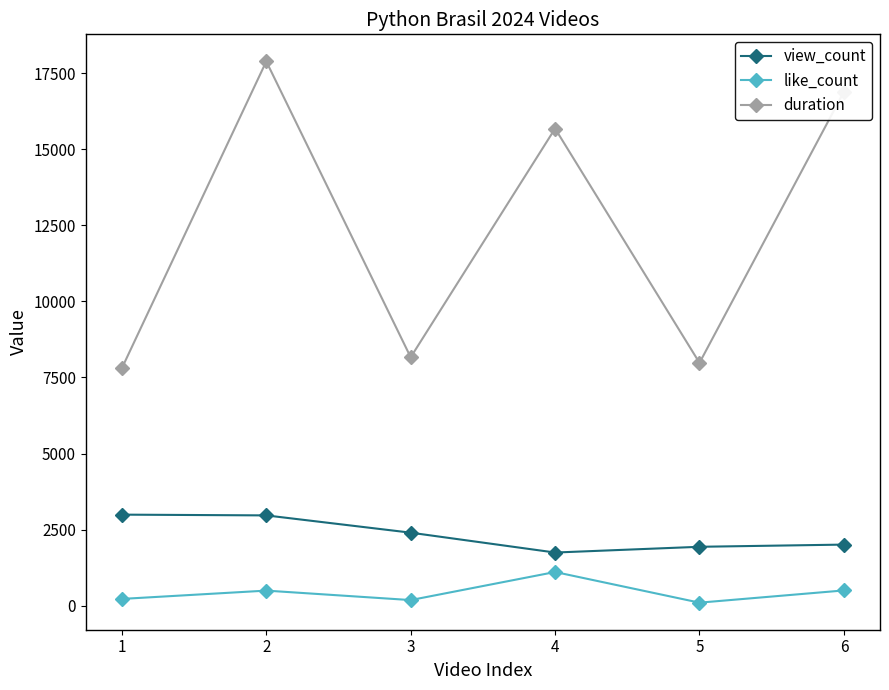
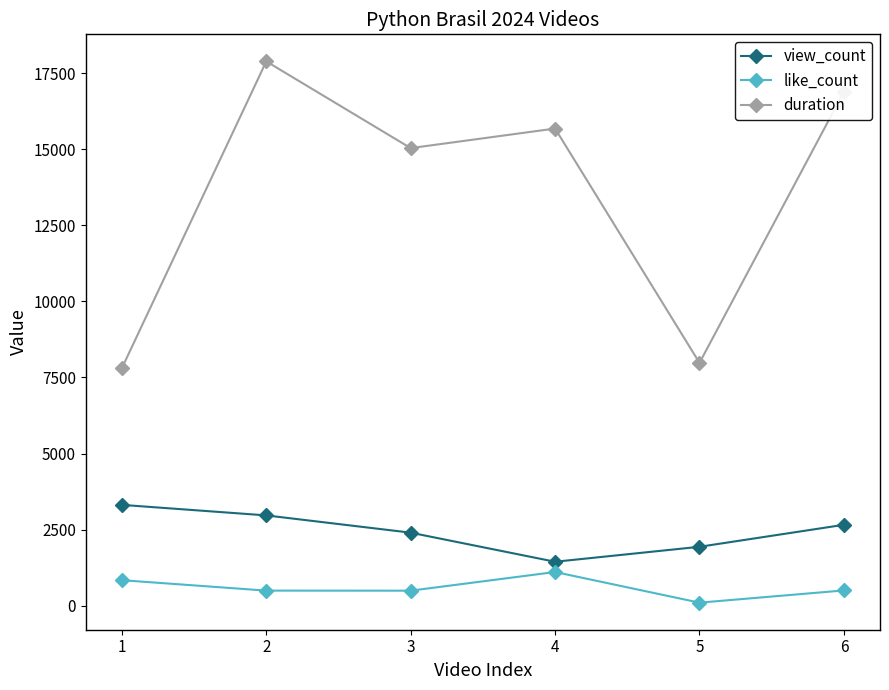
view_count, 1: 3000 -> 3300
like_count, 1: 200 -> 800
like_count, 3: 200 -> 500
duration, 3: 8200 -> 15000
view_count, 4: 1700 -> 1400
view_count, 6: 2000 -> 2700
